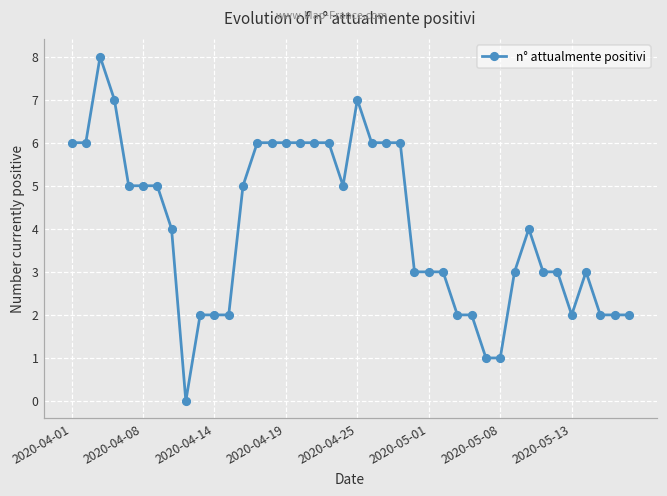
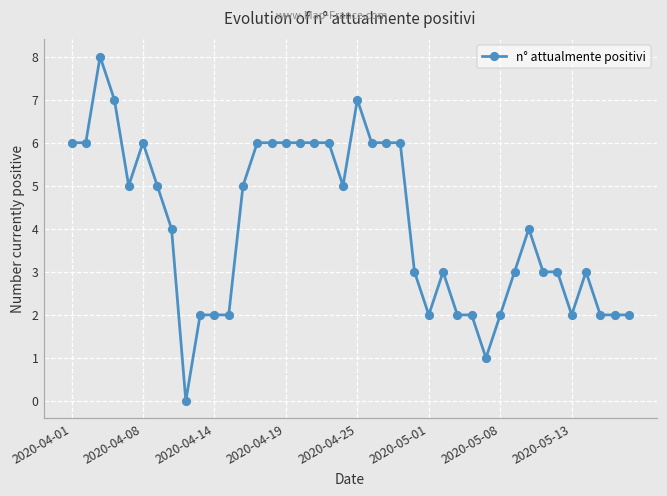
2020-04-08: 5 -> 6
2020-05-01: 3 -> 2
2020-05-08: 1 -> 2
